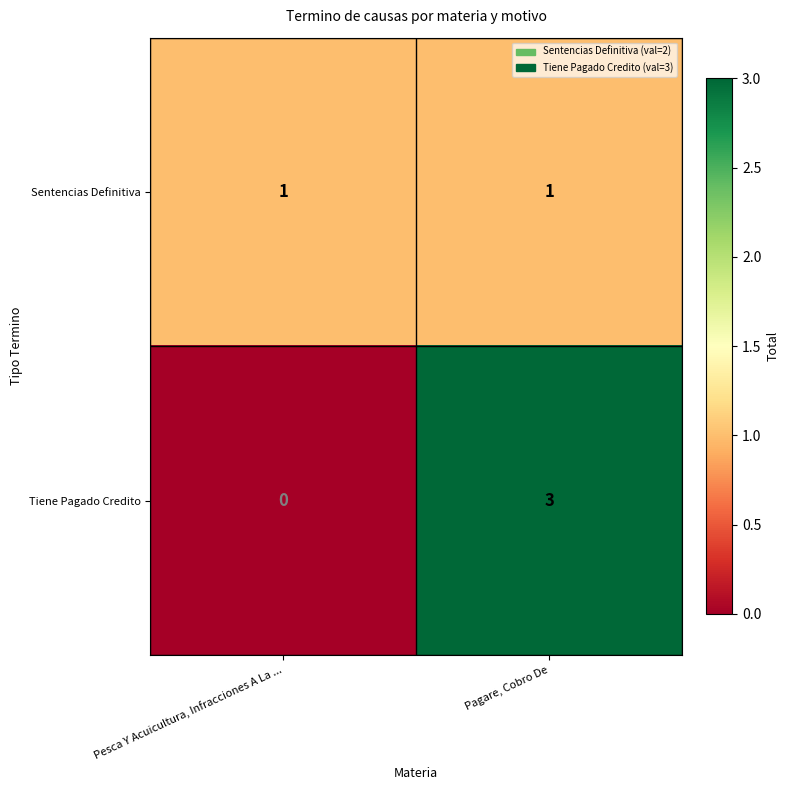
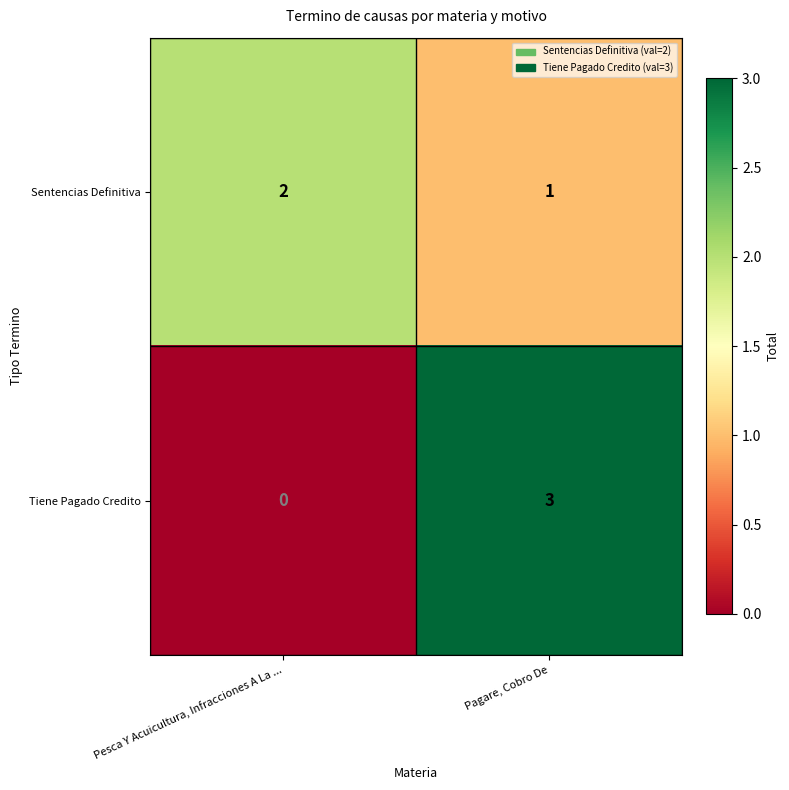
Sentencias Definitiva, Pesca Y Acuicultura, Infracciones A La ...: 1 -> 2
